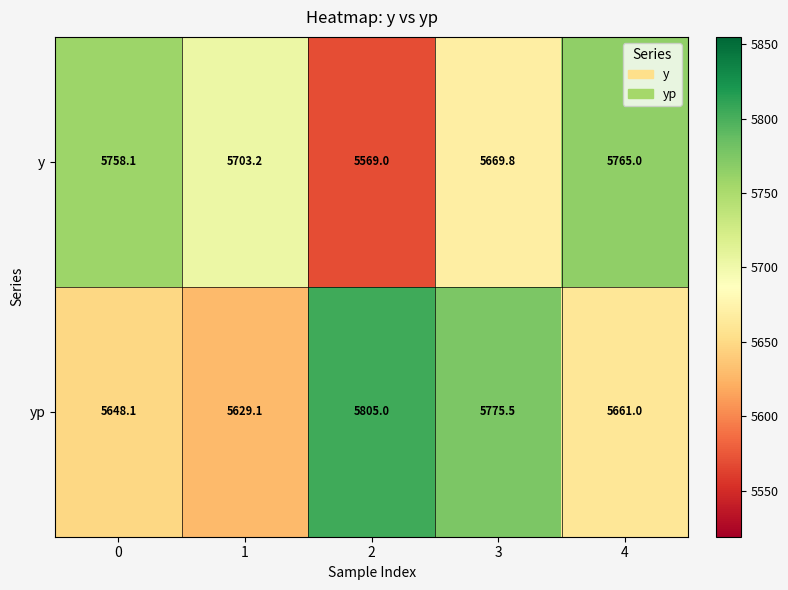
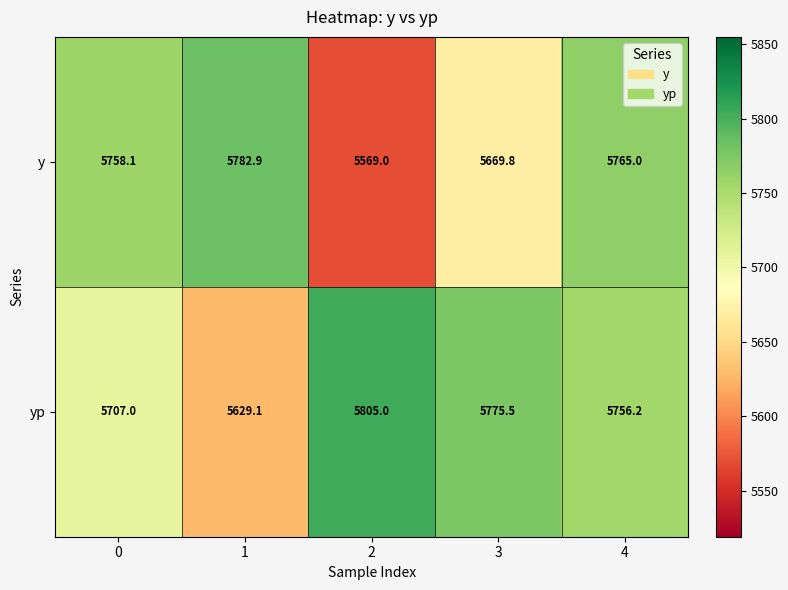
y, 1: 5703.2 -> 5782.9
yp, 0: 5648.1 -> 5707.0
yp, 4: 5661.0 -> 5756.2
